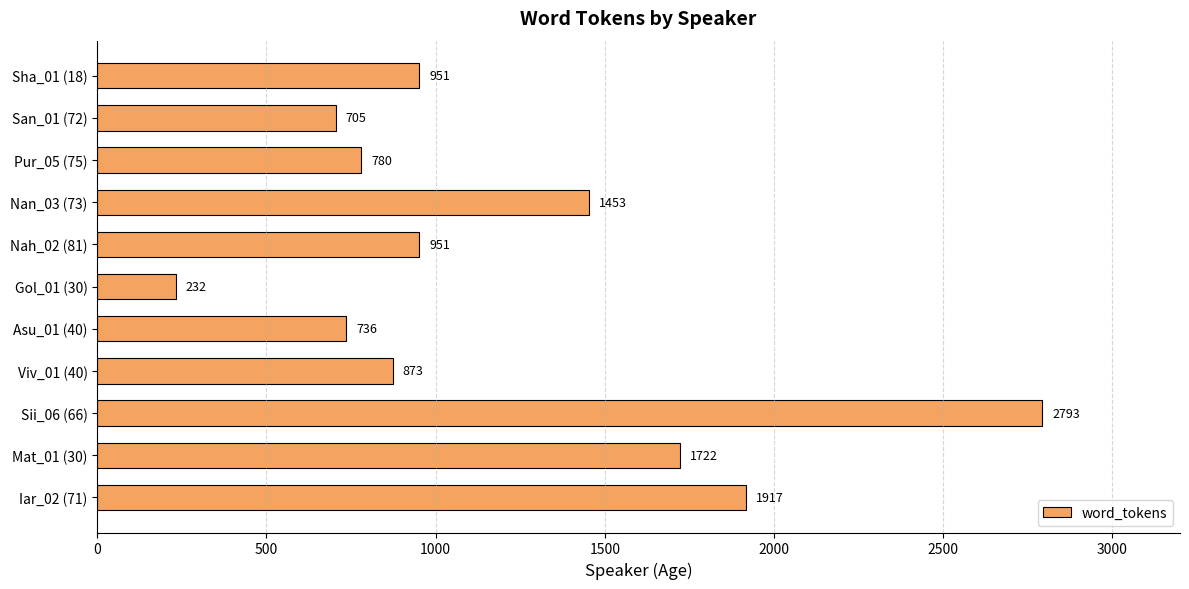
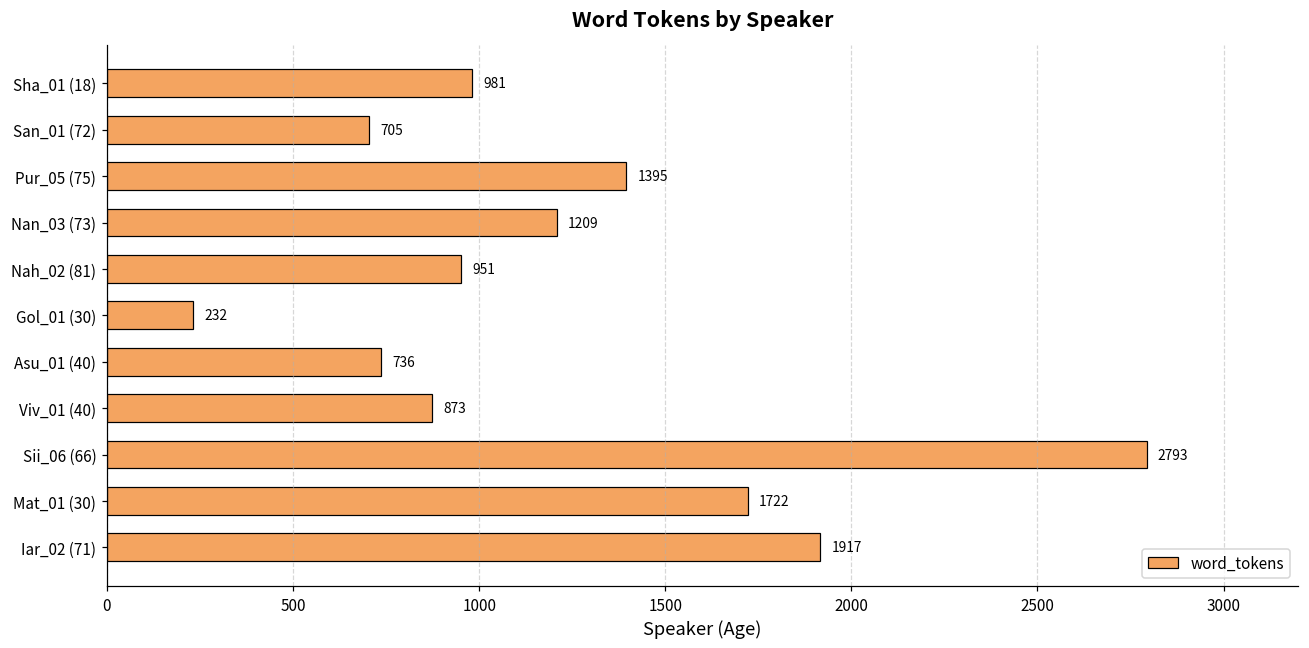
Sha_01 (18): 951 -> 981
Pur_05 (75): 780 -> 1395
Nan_03 (73): 1453 -> 1209
